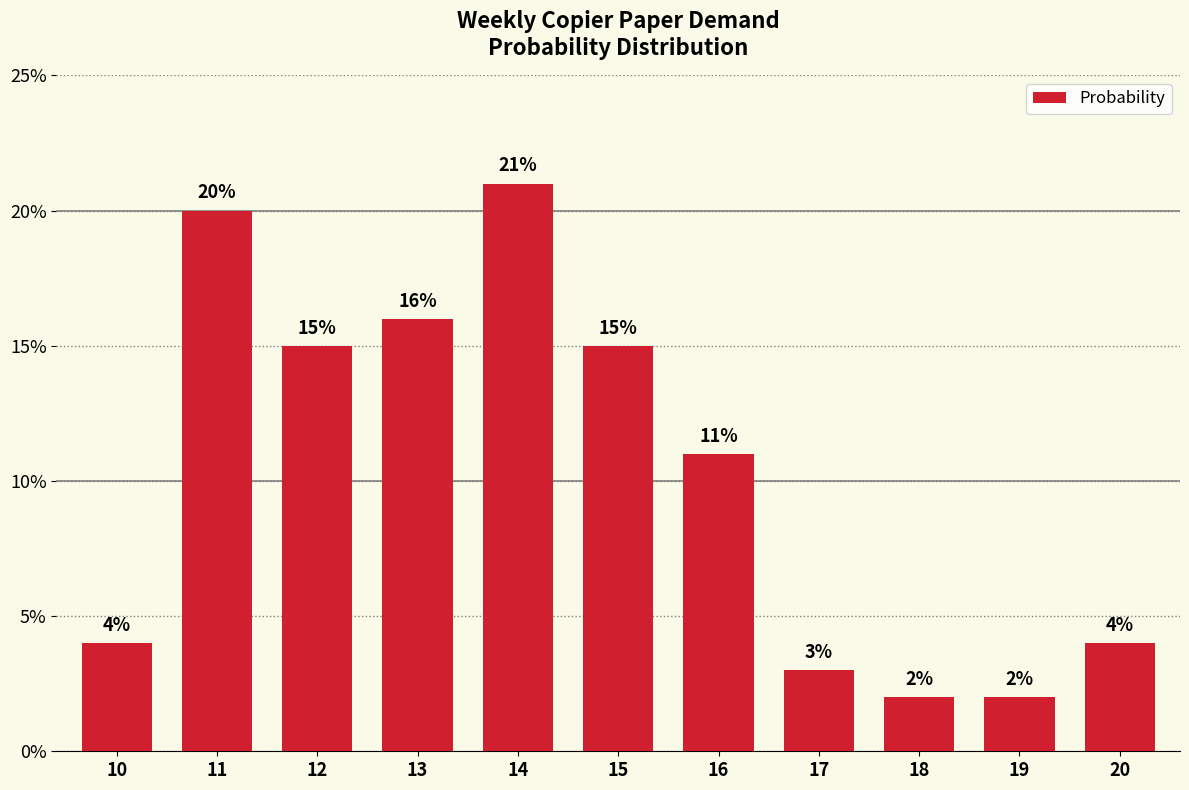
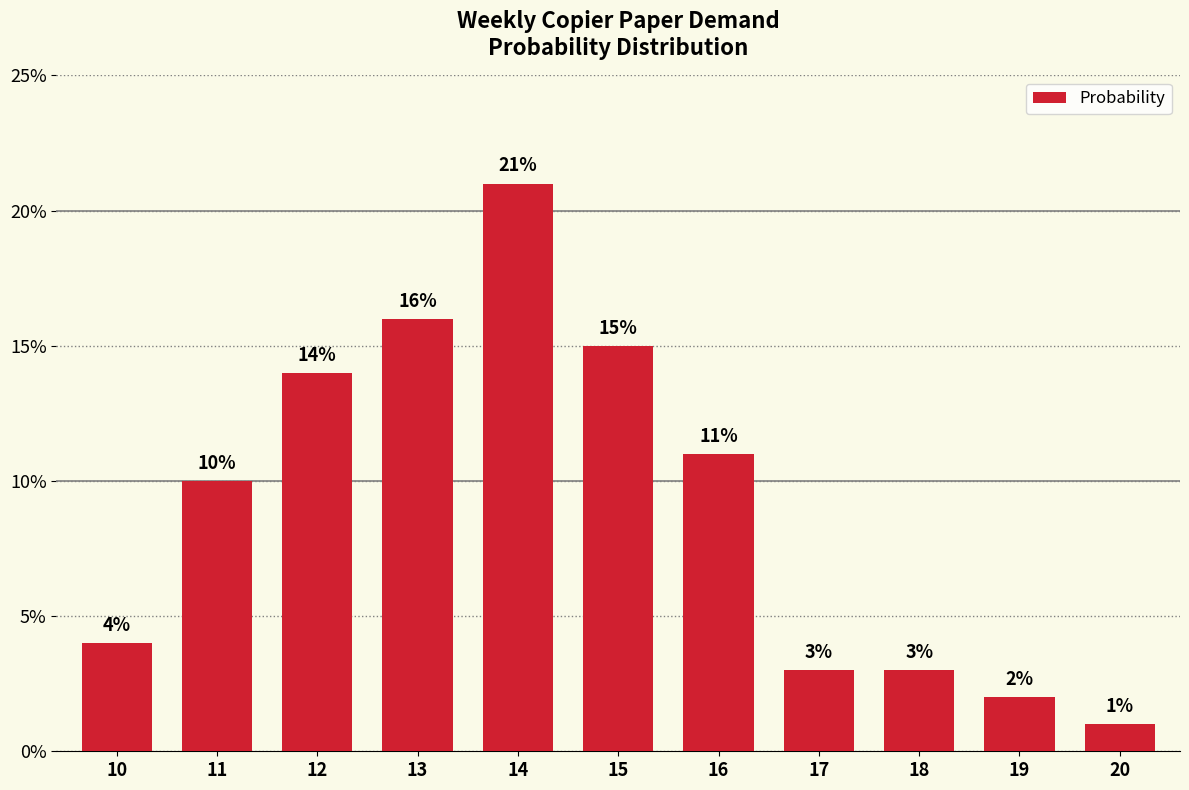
11: 20% -> 10%
12: 15% -> 14%
18: 2% -> 3%
20: 4% -> 1%
